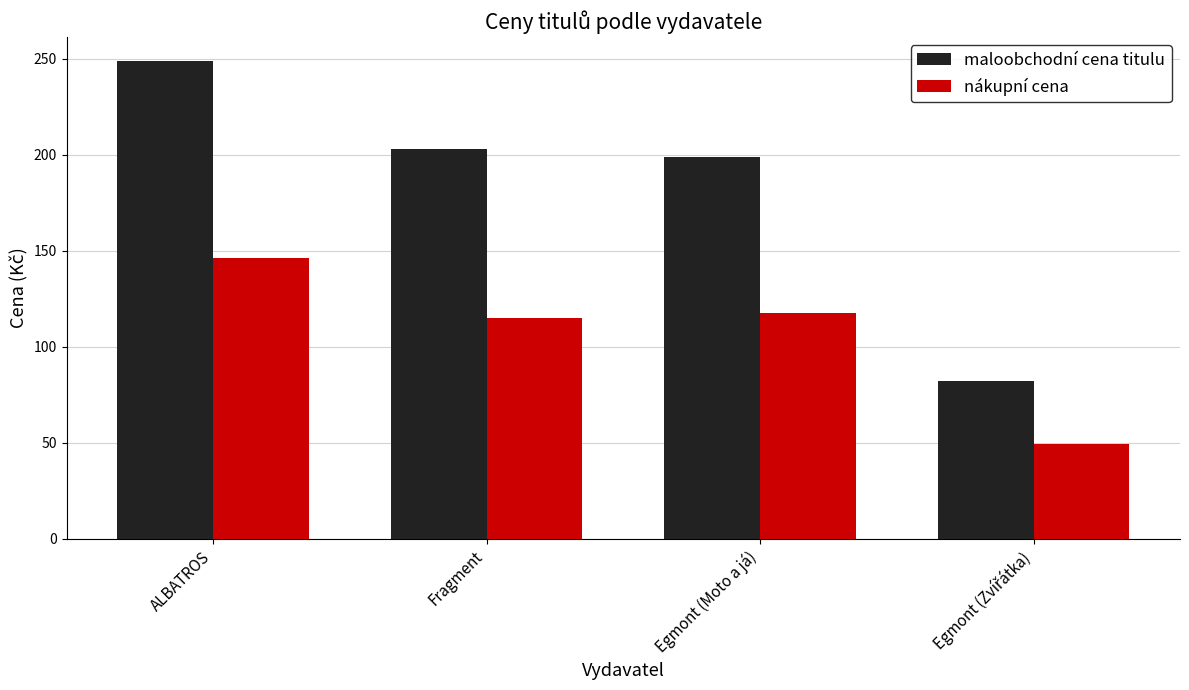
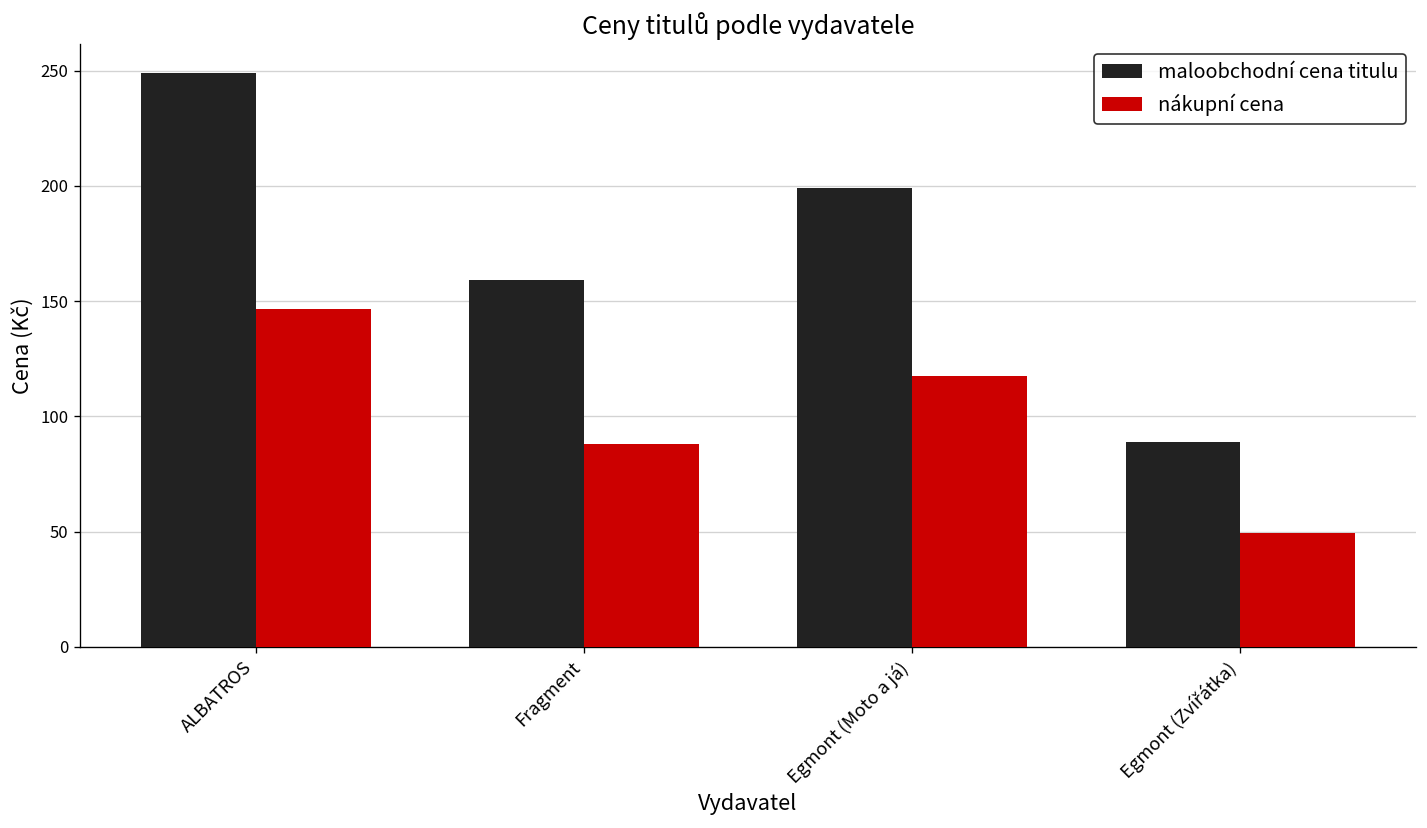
maloobchodní cena titulu, Fragment: 203 -> 159
nákupní cena, Fragment: 115 -> 88
maloobchodní cena titulu, Egmont (Zvířátka): 82 -> 89
